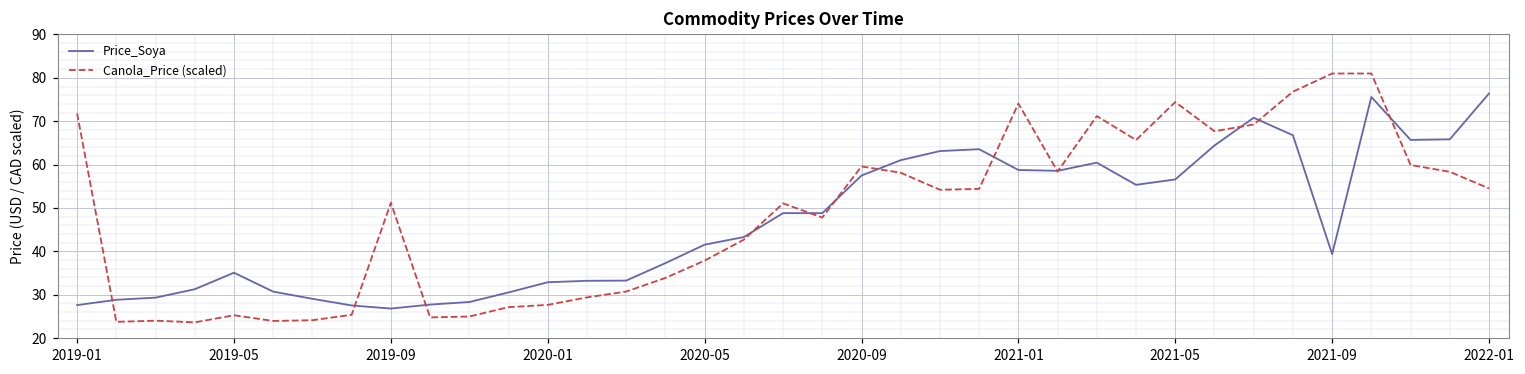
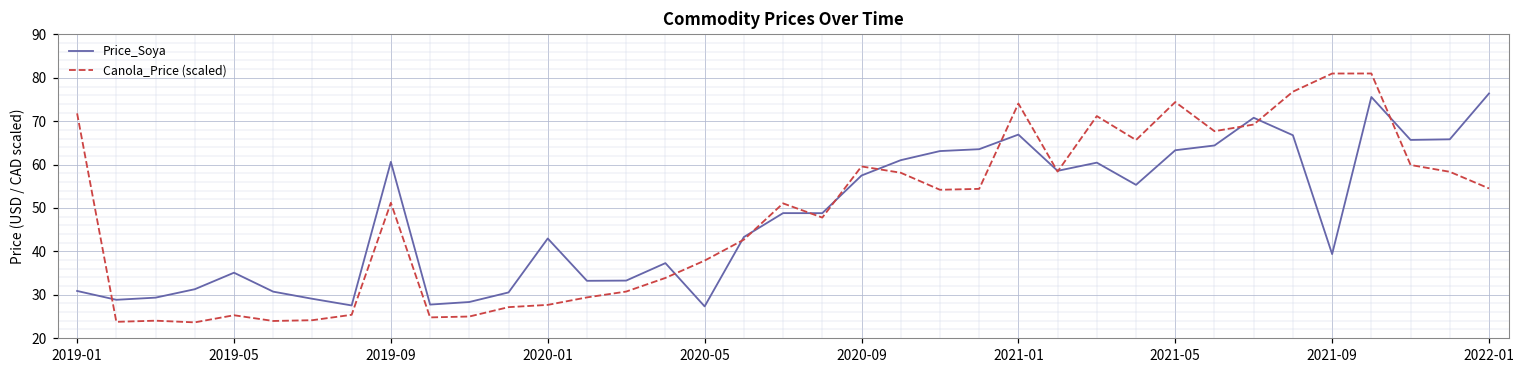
Price_Soya, 2019-01: 28 -> 31
Price_Soya, 2019-09: 27 -> 61
Price_Soya, 2020-01: 33 -> 43
Price_Soya, 2020-05: 42 -> 27
Price_Soya, 2021-01: 59 -> 67
Price_Soya, 2021-05: 57 -> 63
